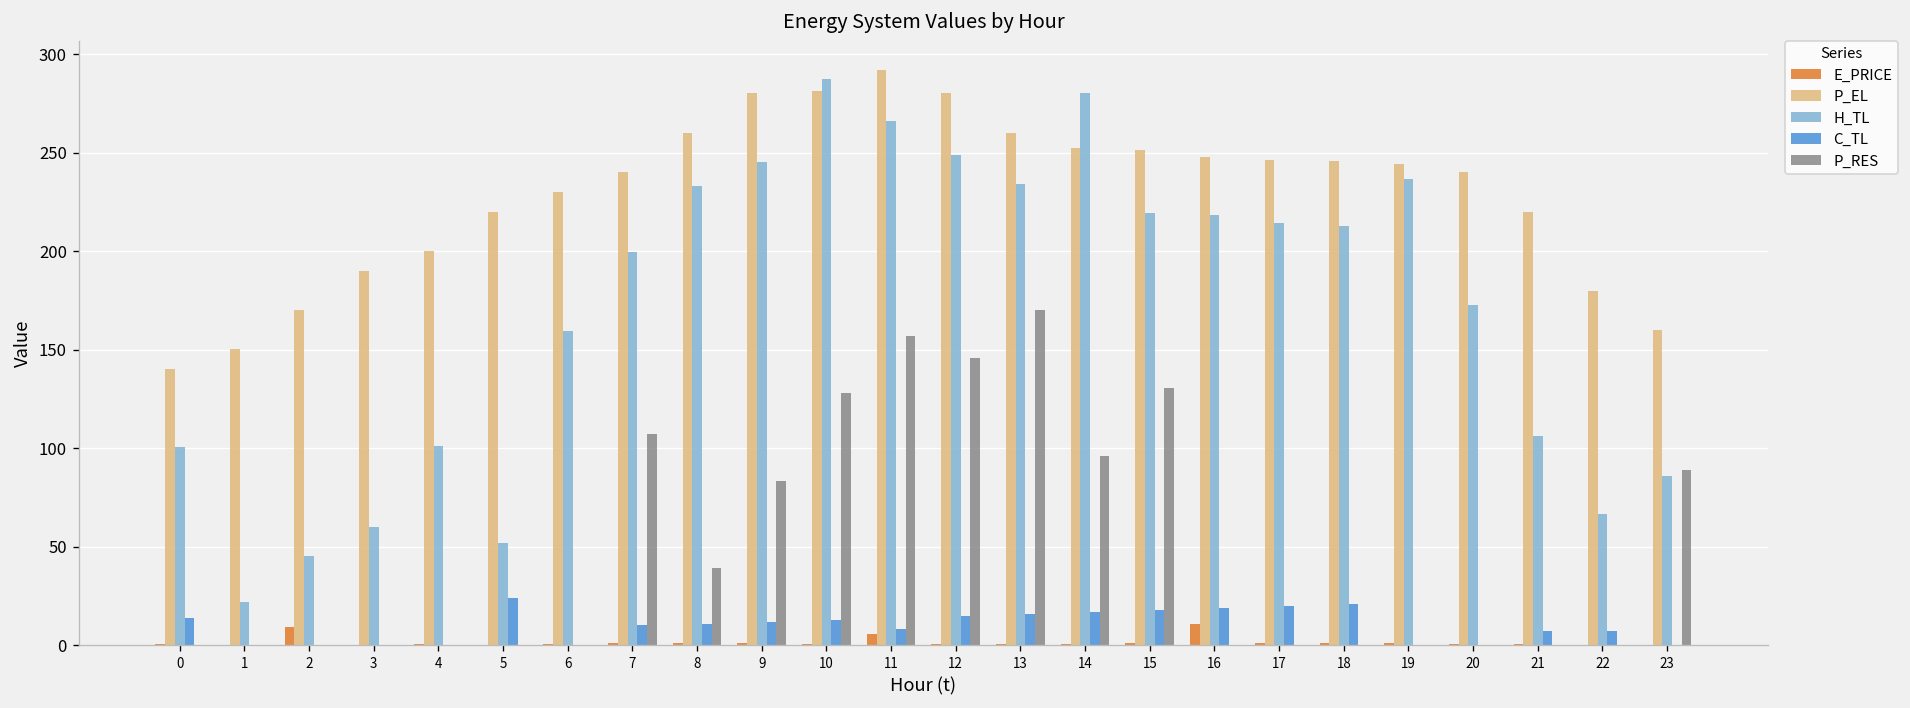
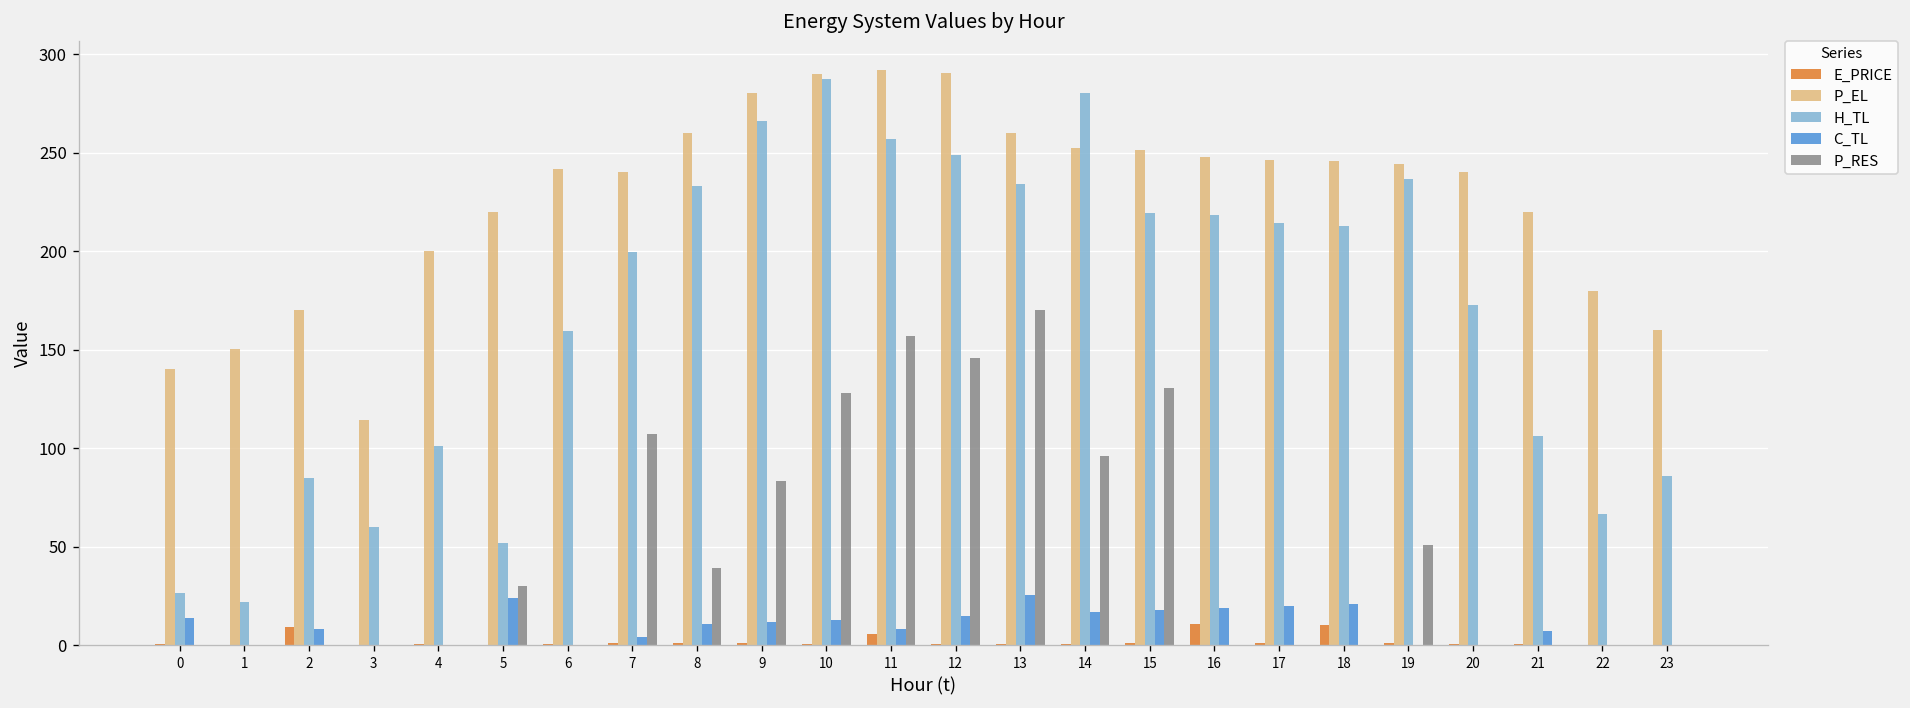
H_TL, 0: 101 -> 27
H_TL, 2: 45 -> 85
C_TL, 2: 0 -> 8
P_EL, 3: 190 -> 114
P_RES, 5: 0 -> 30
P_EL, 6: 230 -> 241
C_TL, 7: 10 -> 4
H_TL, 9: 245 -> 266
P_EL, 10: 281 -> 290
H_TL, 11: 266 -> 257
P_EL, 12: 280 -> 291
C_TL, 13: 16 -> 26
E_PRICE, 18: 1 -> 10
P_RES, 19: 0 -> 51
C_TL, 22: 7 -> 0
P_RES, 23: 89 -> 0
